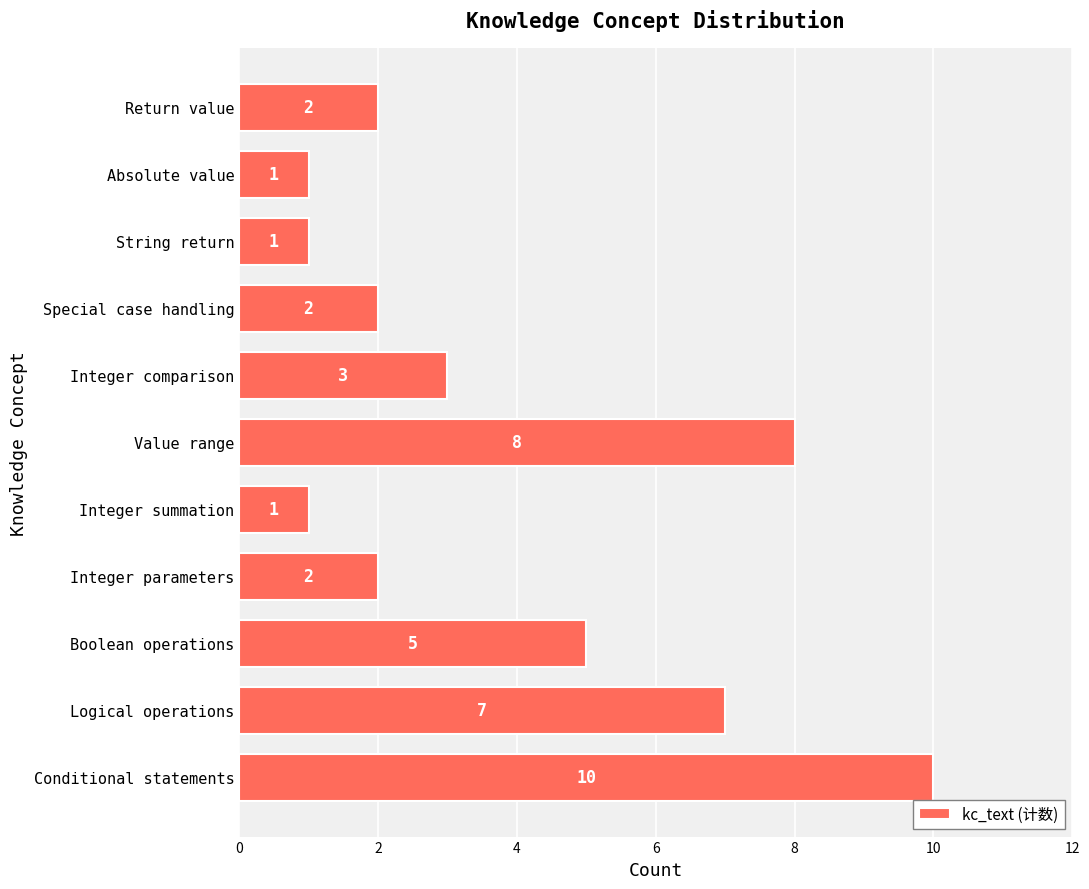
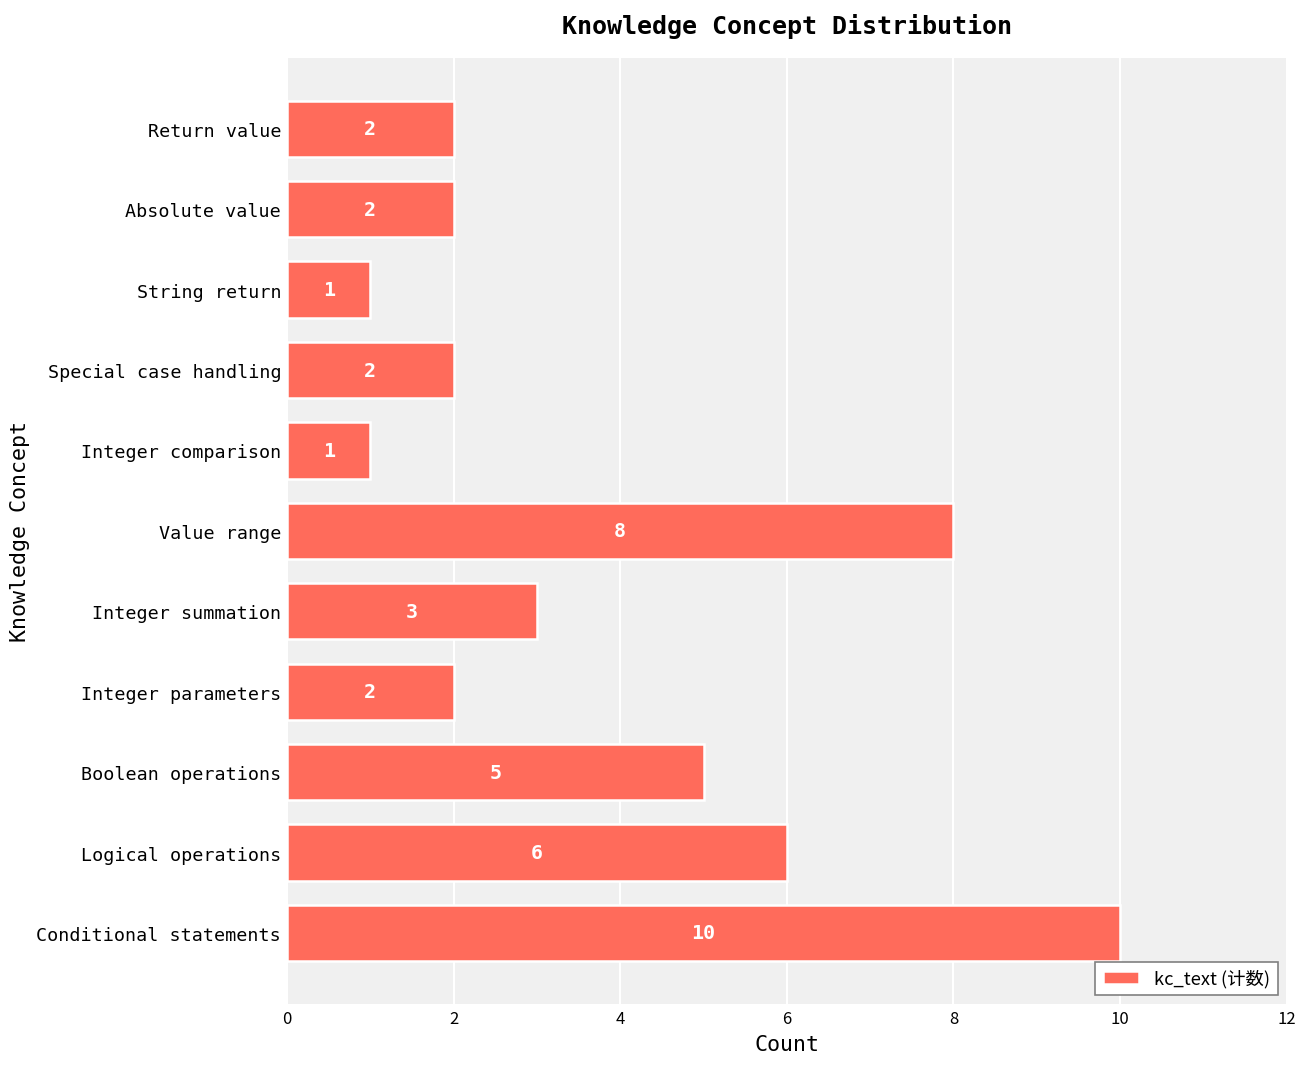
Absolute value: 1 -> 2
Integer comparison: 3 -> 1
Integer summation: 1 -> 3
Logical operations: 7 -> 6
